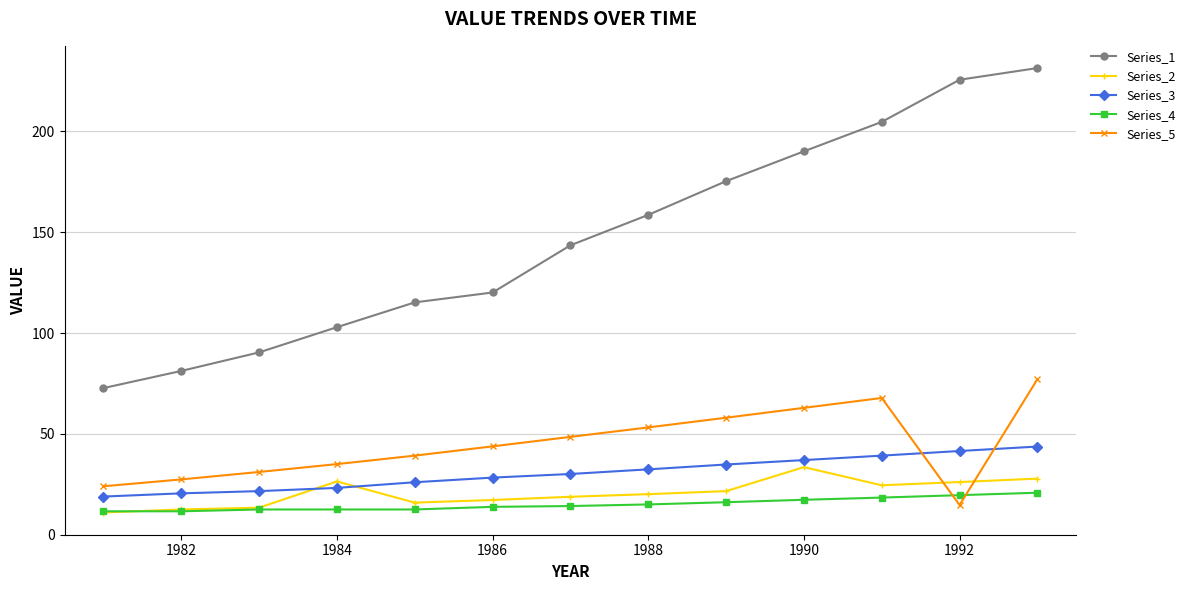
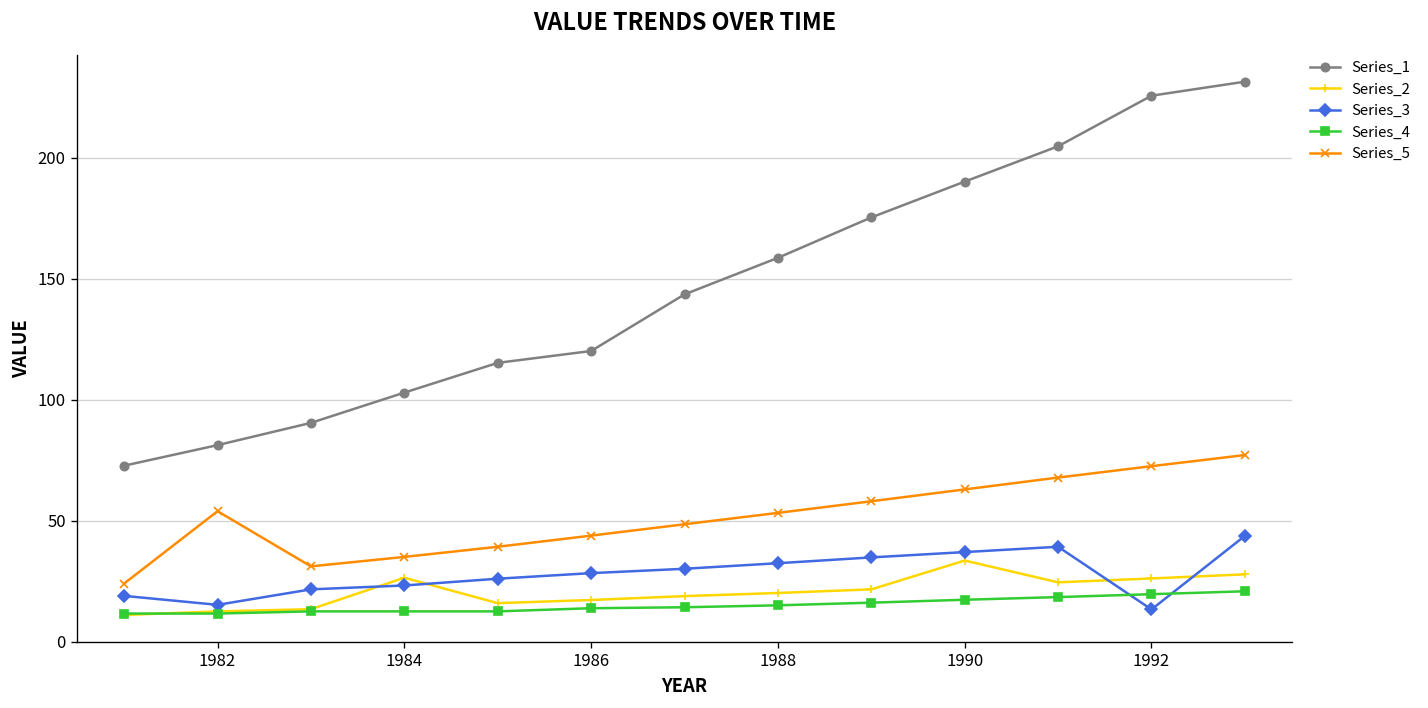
Series_3, 1982: 21 -> 15
Series_5, 1982: 27 -> 54
Series_3, 1992: 42 -> 13
Series_5, 1992: 15 -> 73
